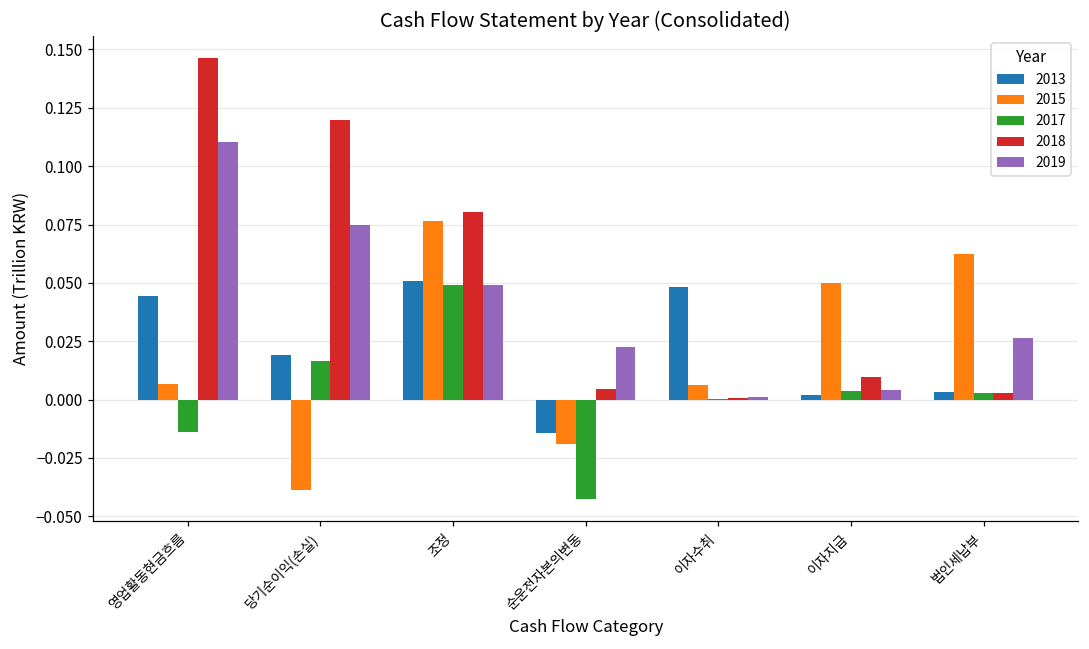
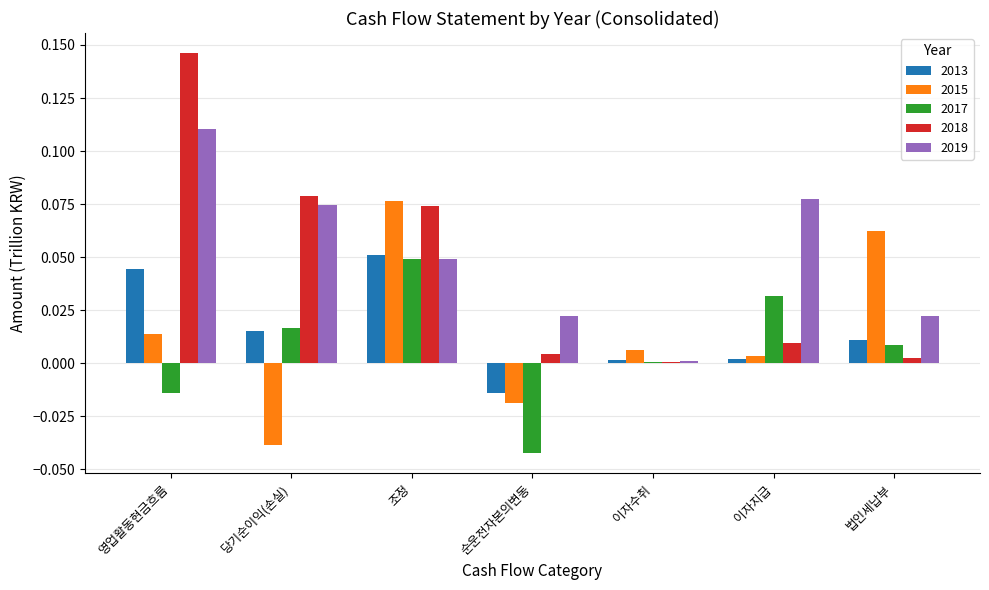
2015, 영업활동현금흐름: 0.007 -> 0.014
2013, 당기순이익(손실): 0.019 -> 0.015
2018, 당기순이익(손실): 0.120 -> 0.079
2018, 조정: 0.080 -> 0.074
2013, 이자수취: 0.048 -> 0.002
2015, 이자지급: 0.050 -> 0.003
2017, 이자지급: 0.004 -> 0.032
2019, 이자지급: 0.004 -> 0.077
2013, 법인세납부: 0.003 -> 0.011
2017, 법인세납부: 0.003 -> 0.009
2019, 법인세납부: 0.026 -> 0.022
